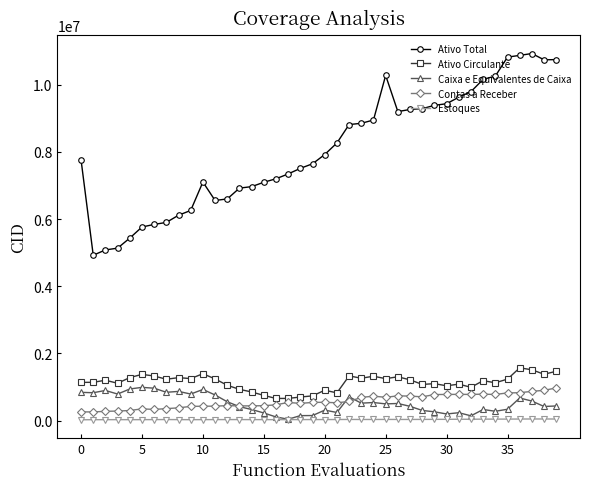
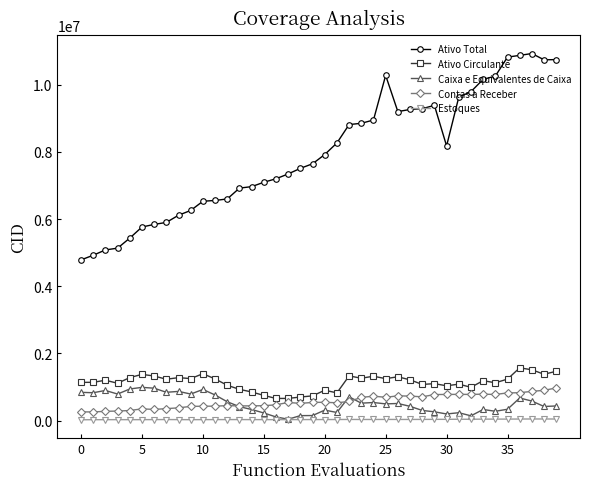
Ativo Total, 0: 7800000 -> 4800000
Ativo Total, 10: 7100000 -> 6500000
Ativo Total, 30: 9400000 -> 8200000
